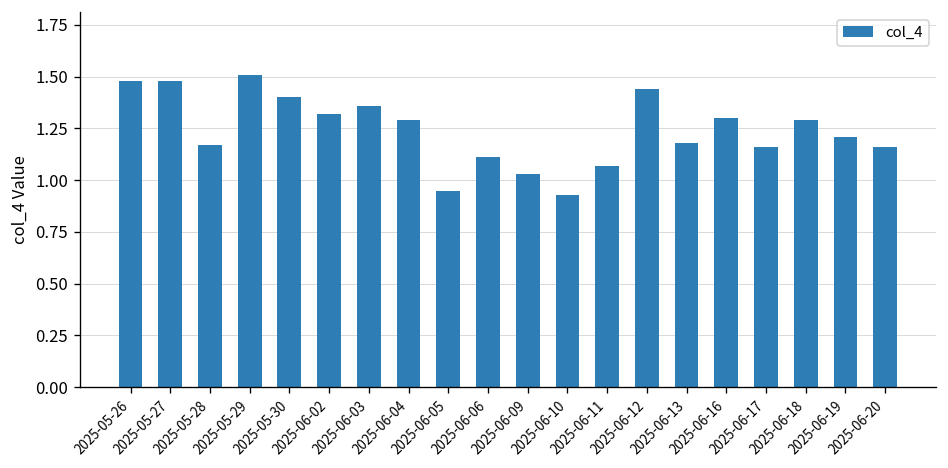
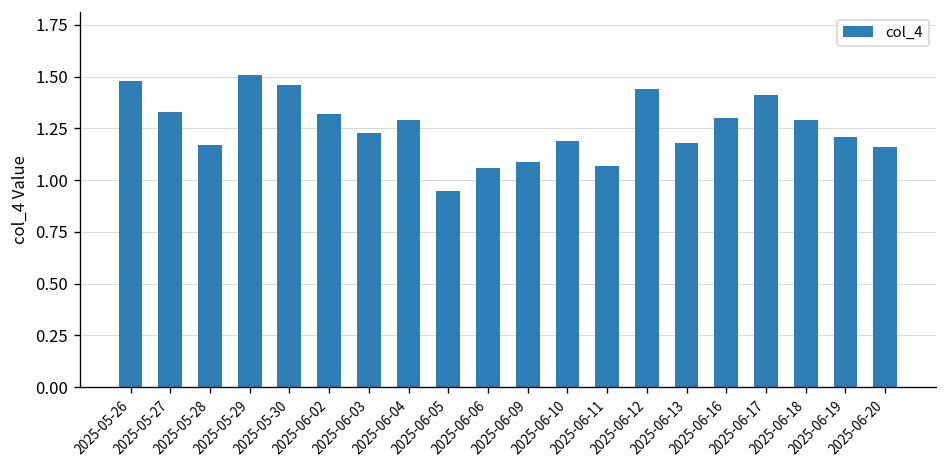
2025-05-27: 1.48 -> 1.33
2025-05-30: 1.40 -> 1.46
2025-06-03: 1.36 -> 1.23
2025-06-06: 1.11 -> 1.06
2025-06-09: 1.03 -> 1.09
2025-06-10: 0.93 -> 1.19
2025-06-17: 1.16 -> 1.41
